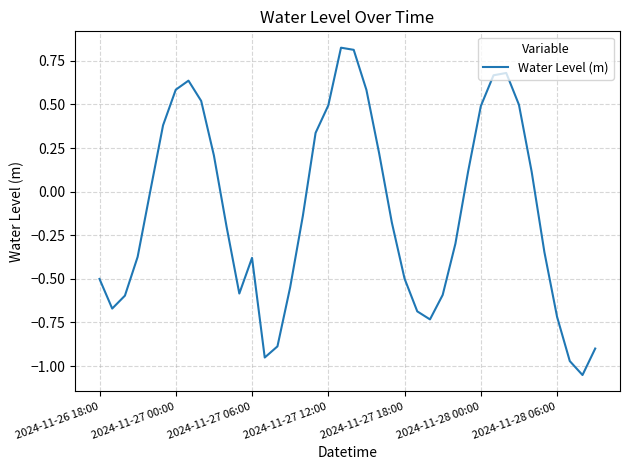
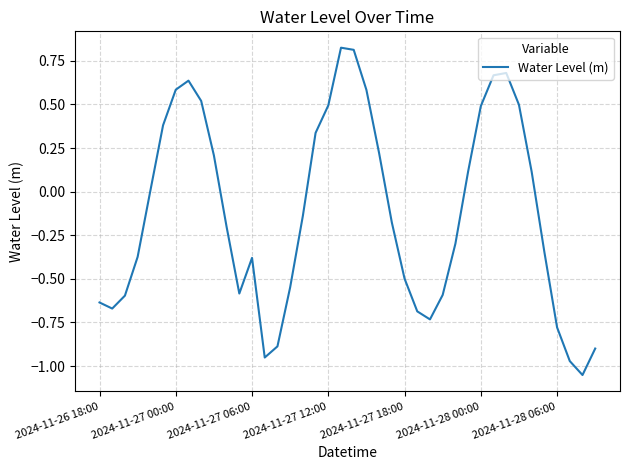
2024-11-26 18:00: -0.50 -> -0.64
2024-11-28 06:00: -0.72 -> -0.78
